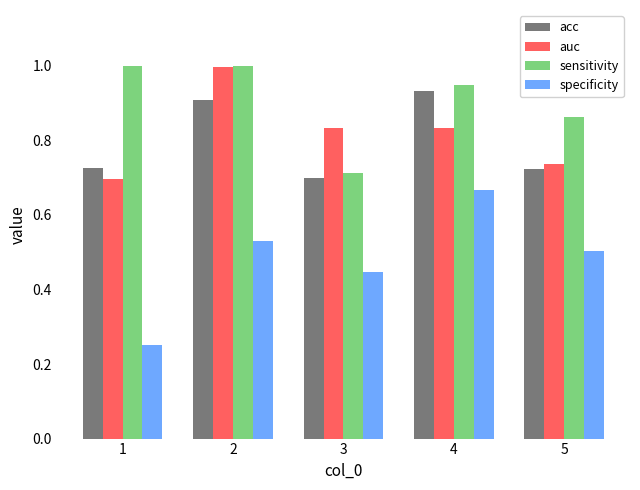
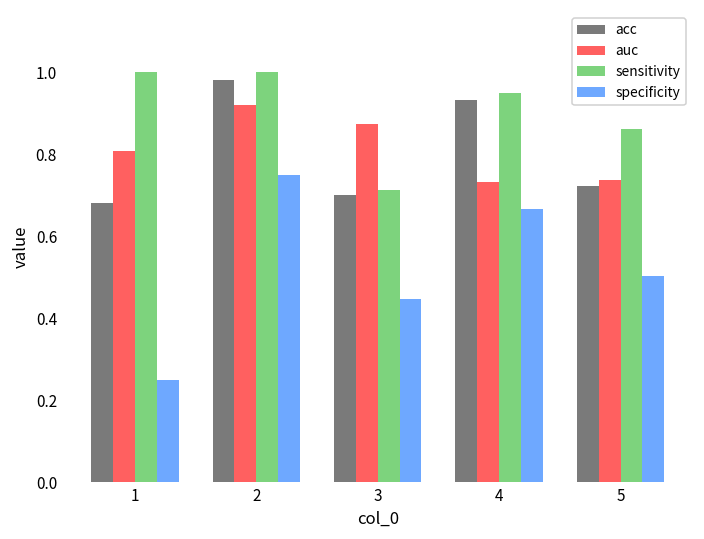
acc, 1: 0.73 -> 0.68
auc, 1: 0.70 -> 0.81
acc, 2: 0.91 -> 0.98
auc, 2: 1.00 -> 0.92
specificity, 2: 0.53 -> 0.75
auc, 3: 0.83 -> 0.87
auc, 4: 0.83 -> 0.73
